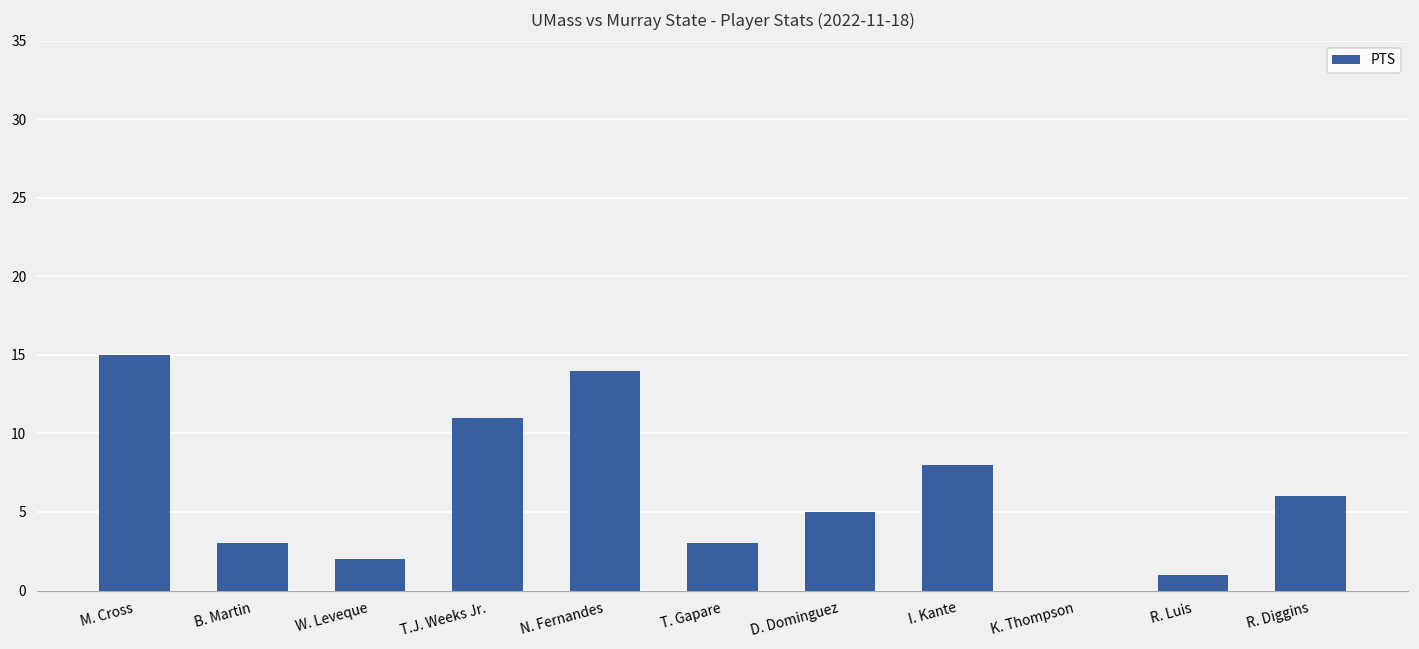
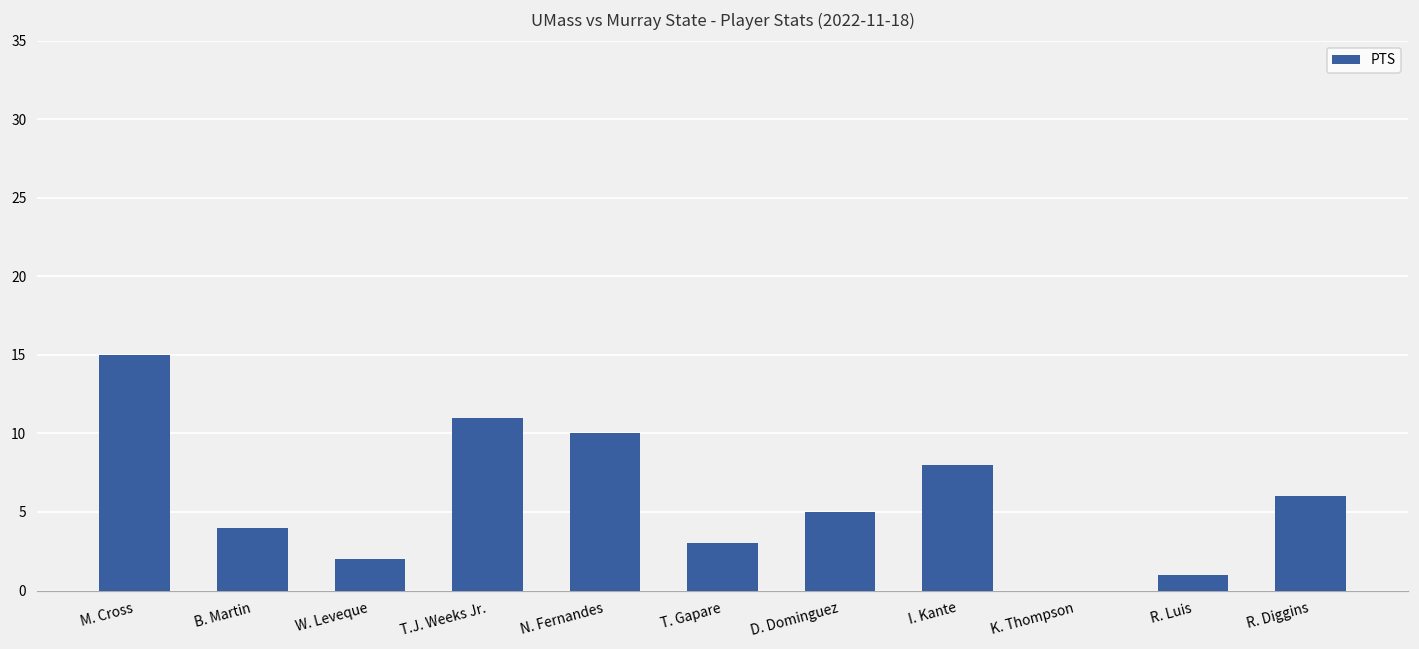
B. Martin: 3 -> 4
N. Fernandes: 14 -> 10
